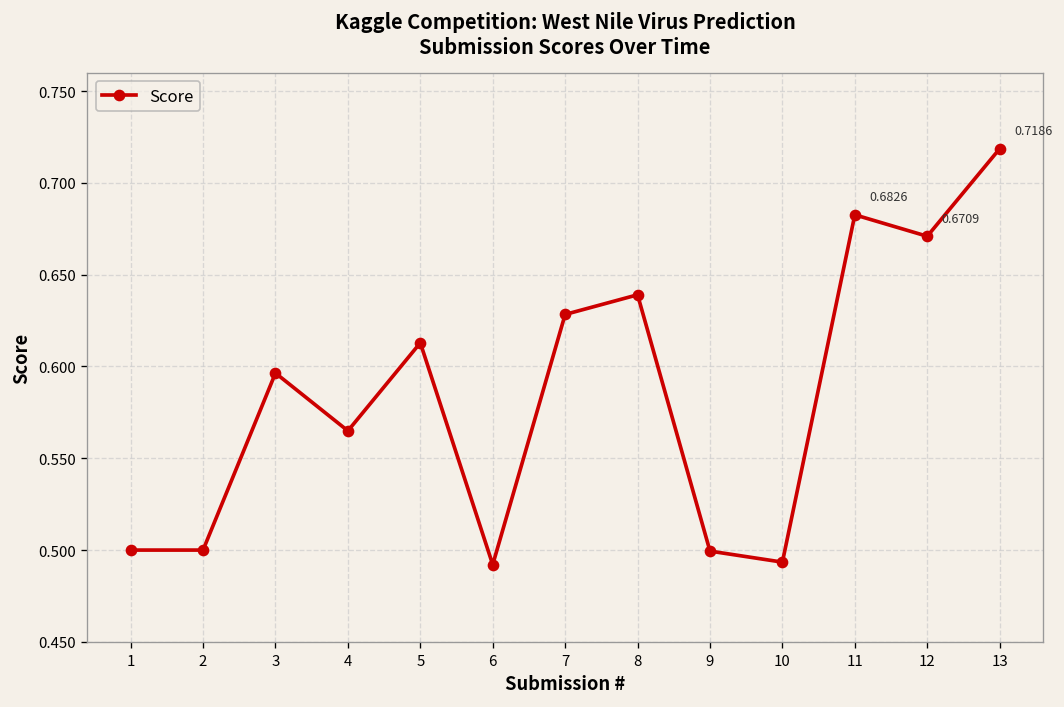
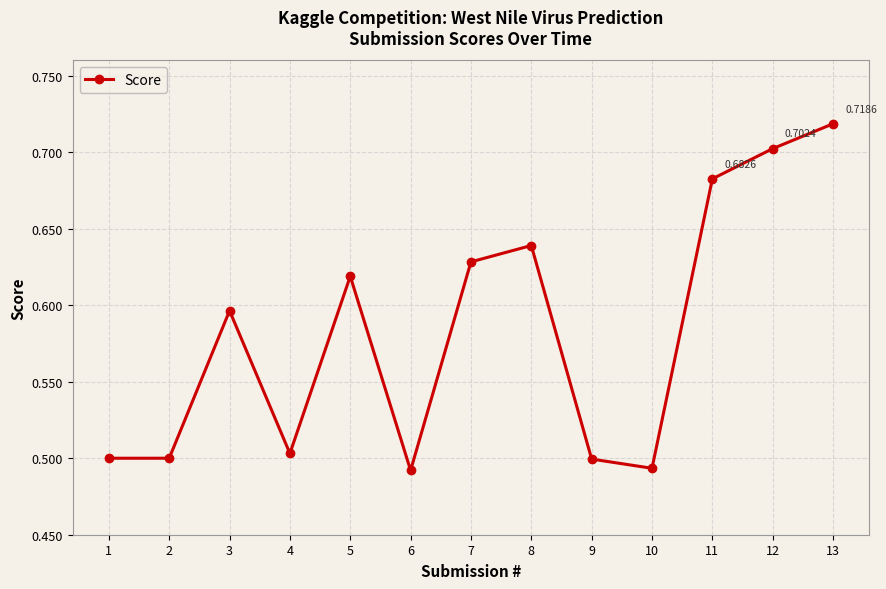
4: 0.565 -> 0.503
5: 0.613 -> 0.619
12: 0.6709 -> 0.7024
